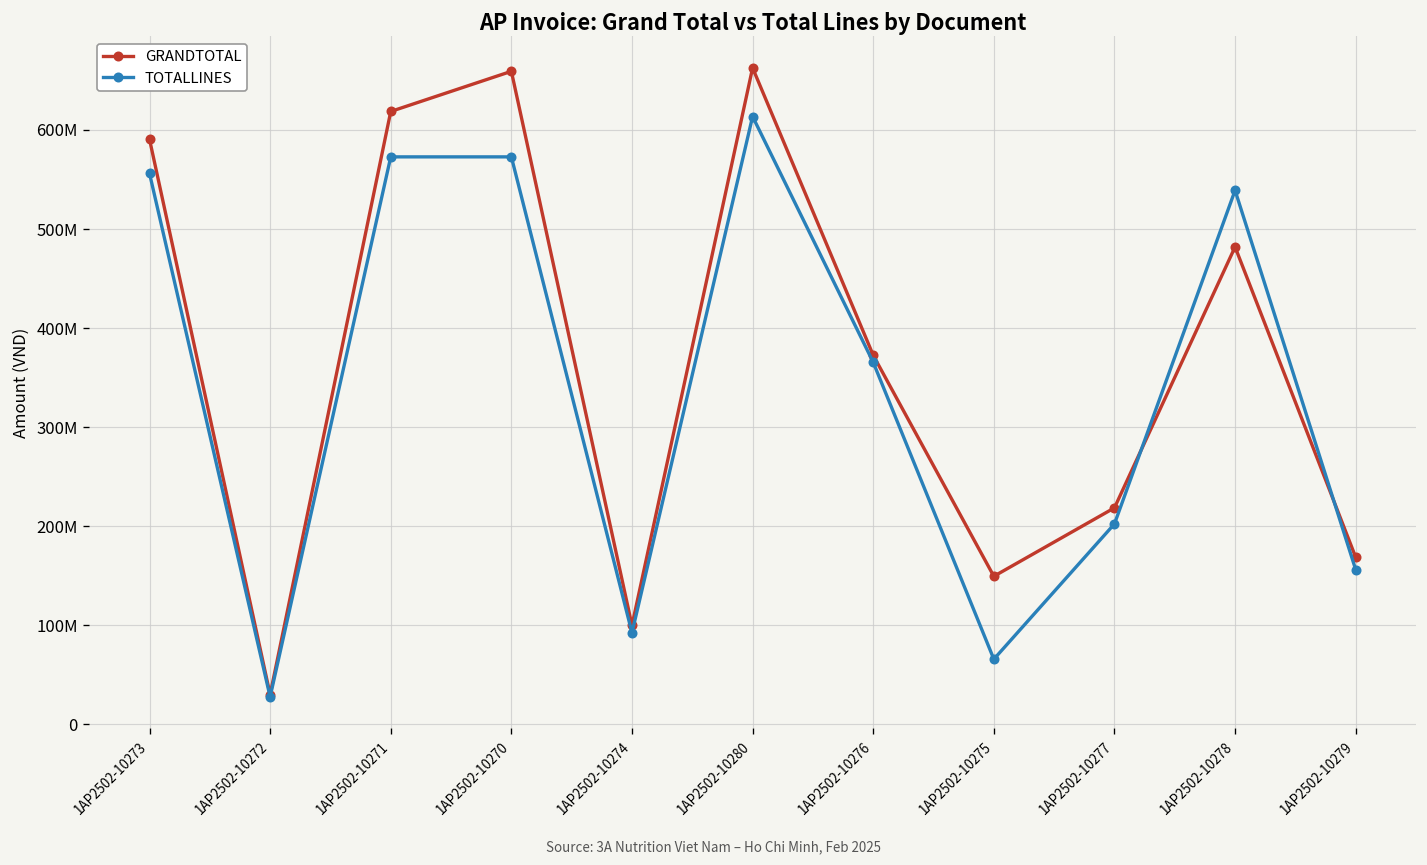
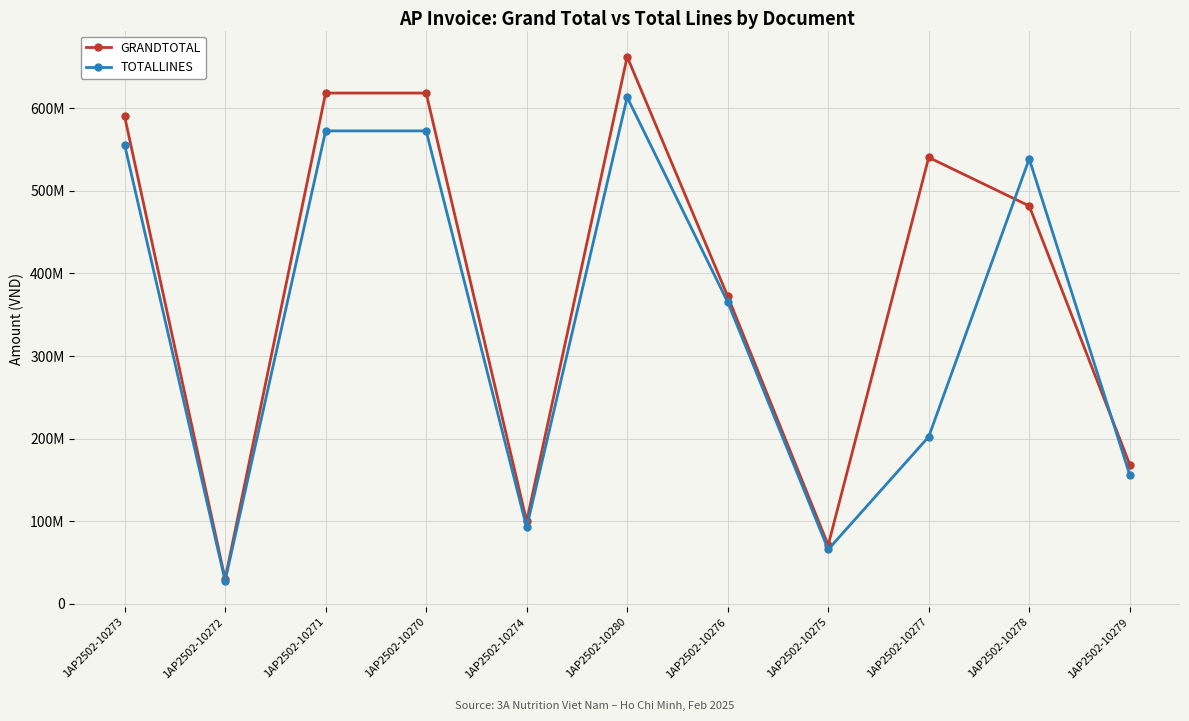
GRANDTOTAL, 1AP2502-10270: 660000000 -> 620000000
GRANDTOTAL, 1AP2502-10275: 150000000 -> 70000000
GRANDTOTAL, 1AP2502-10277: 220000000 -> 540000000
